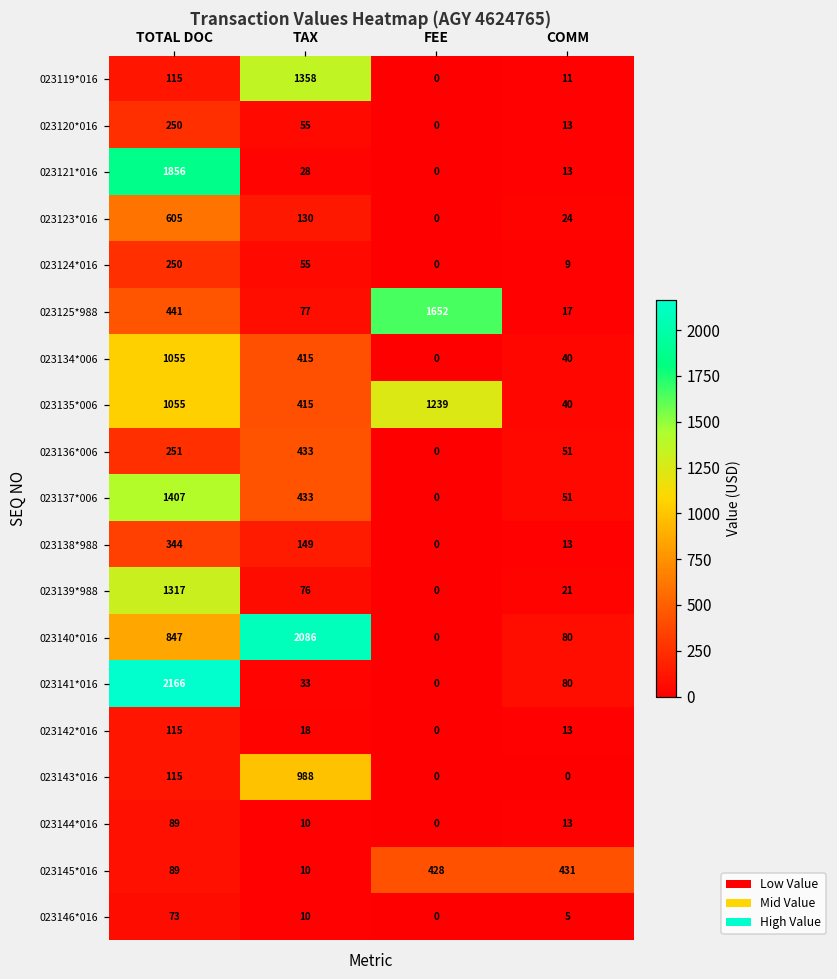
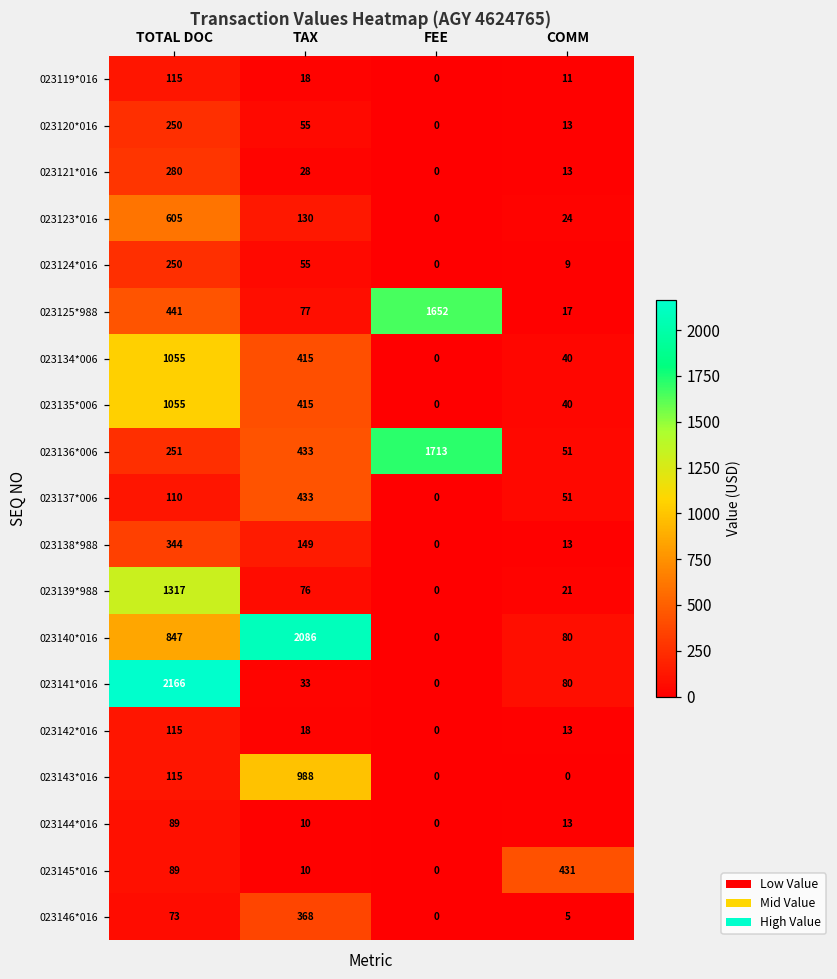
023119*016, TAX: 1358 -> 18
023121*016, TOTAL DOC: 1856 -> 280
023135*006, FEE: 1239 -> 0
023136*006, FEE: 0 -> 1713
023137*006, TOTAL DOC: 1407 -> 110
023145*016, FEE: 428 -> 0
023146*016, TAX: 10 -> 368
